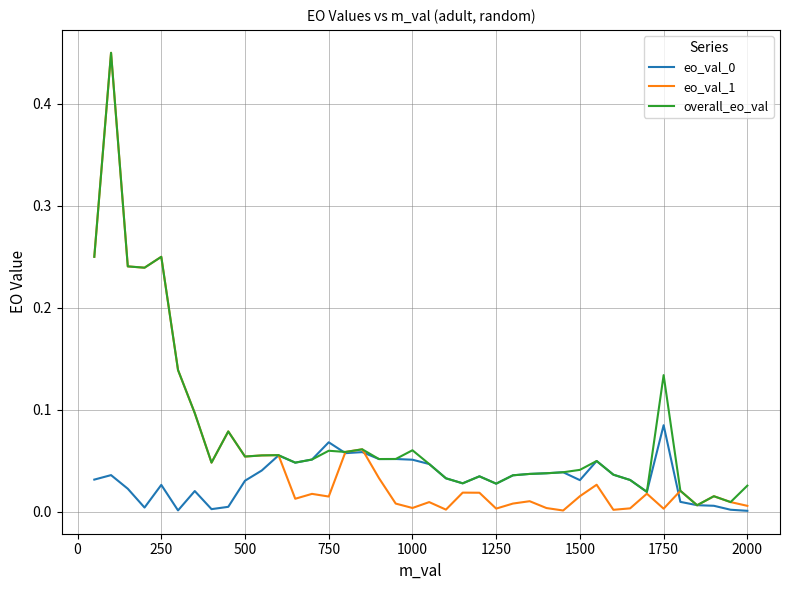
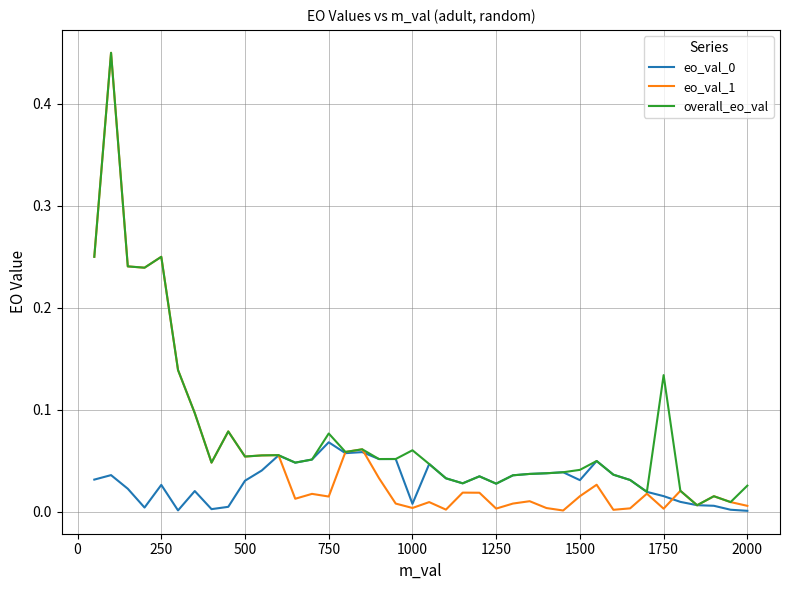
overall_eo_val, 750: 0.060 -> 0.077
eo_val_0, 1000: 0.051 -> 0.008
eo_val_0, 1750: 0.085 -> 0.015
